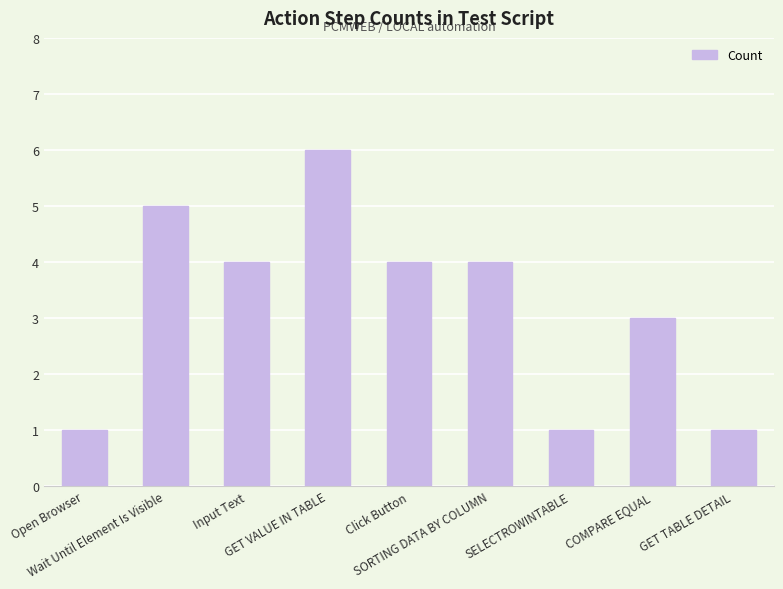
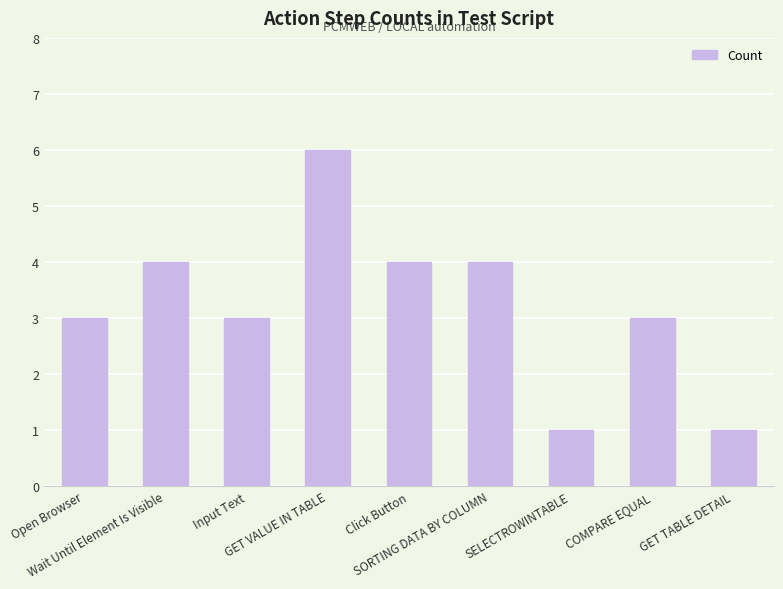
Open Browser: 1 -> 3
Wait Until Element Is Visible: 5 -> 4
Input Text: 4 -> 3
